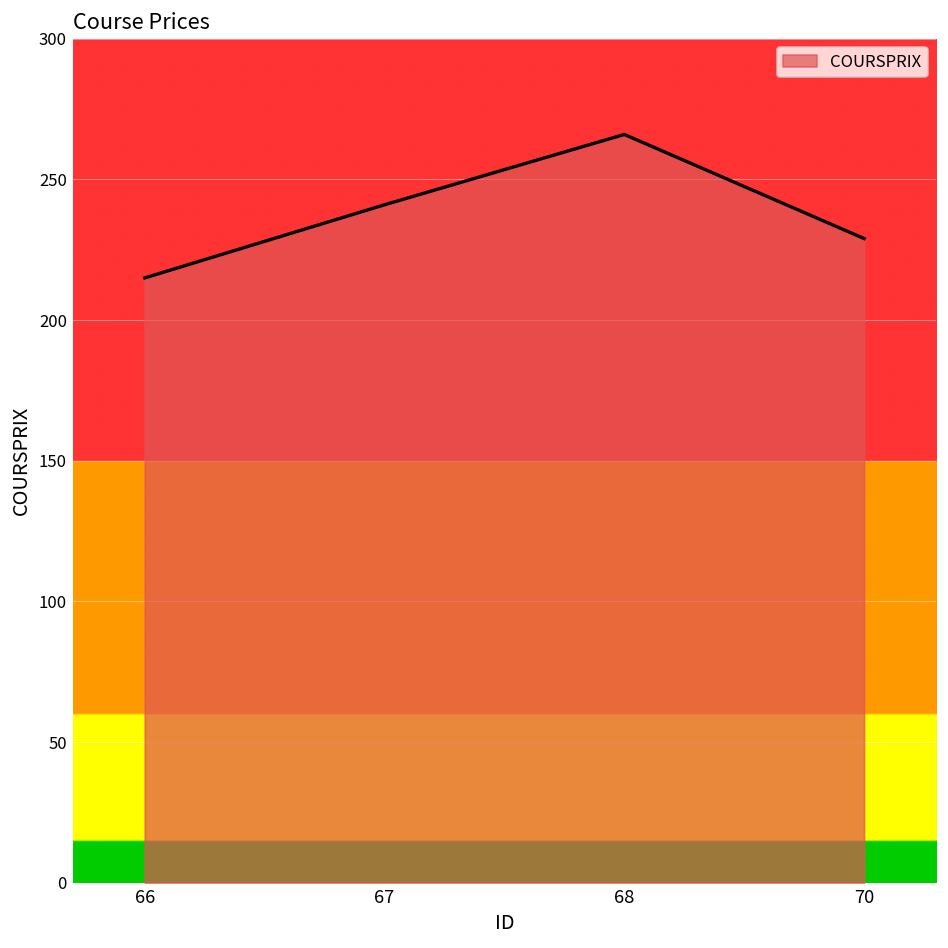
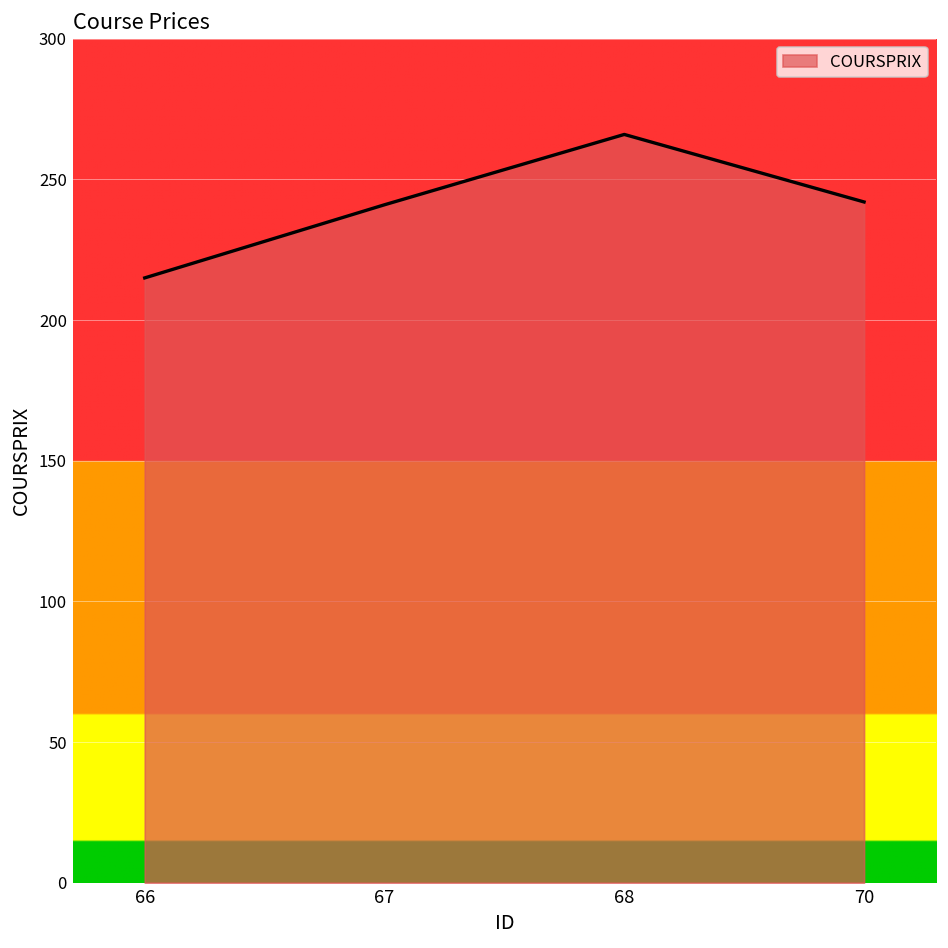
70: 229 -> 242
